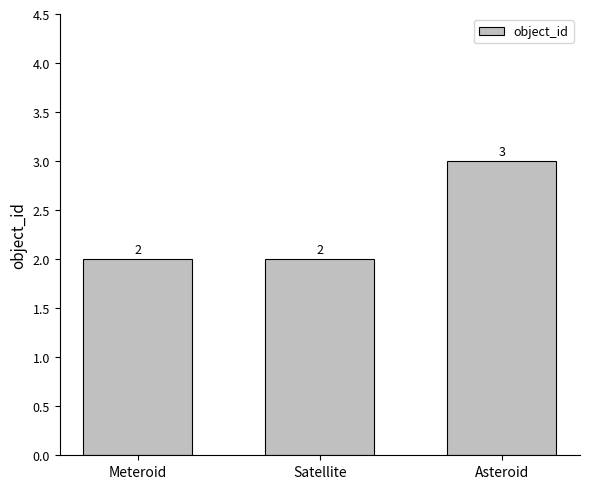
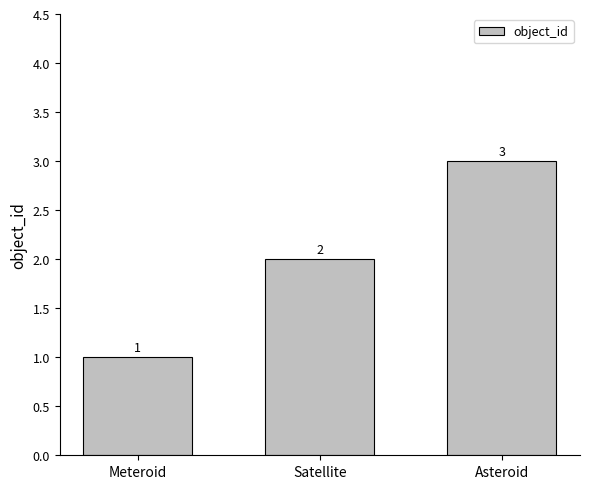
Meteroid: 2 -> 1
